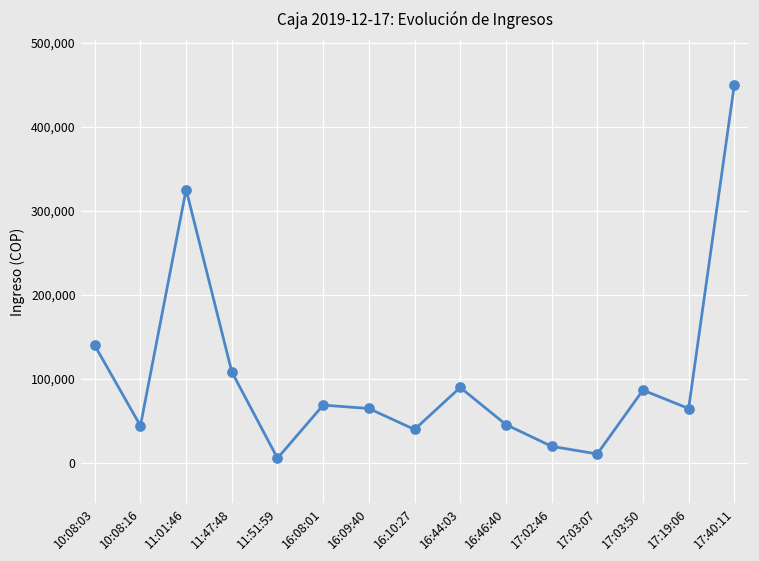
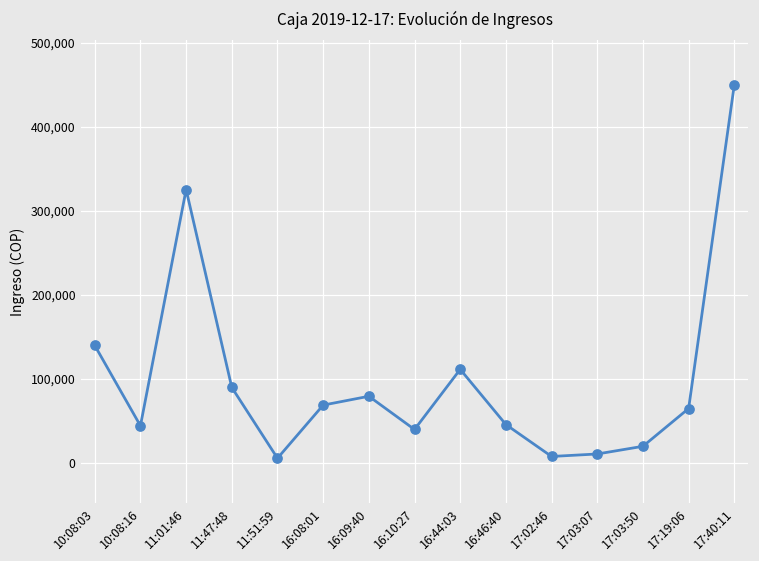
11:47:48: 110,000 -> 90,000
16:09:40: 70,000 -> 80,000
16:44:03: 90,000 -> 110,000
17:02:46: 20,000 -> 10,000
17:03:50: 90,000 -> 20,000
